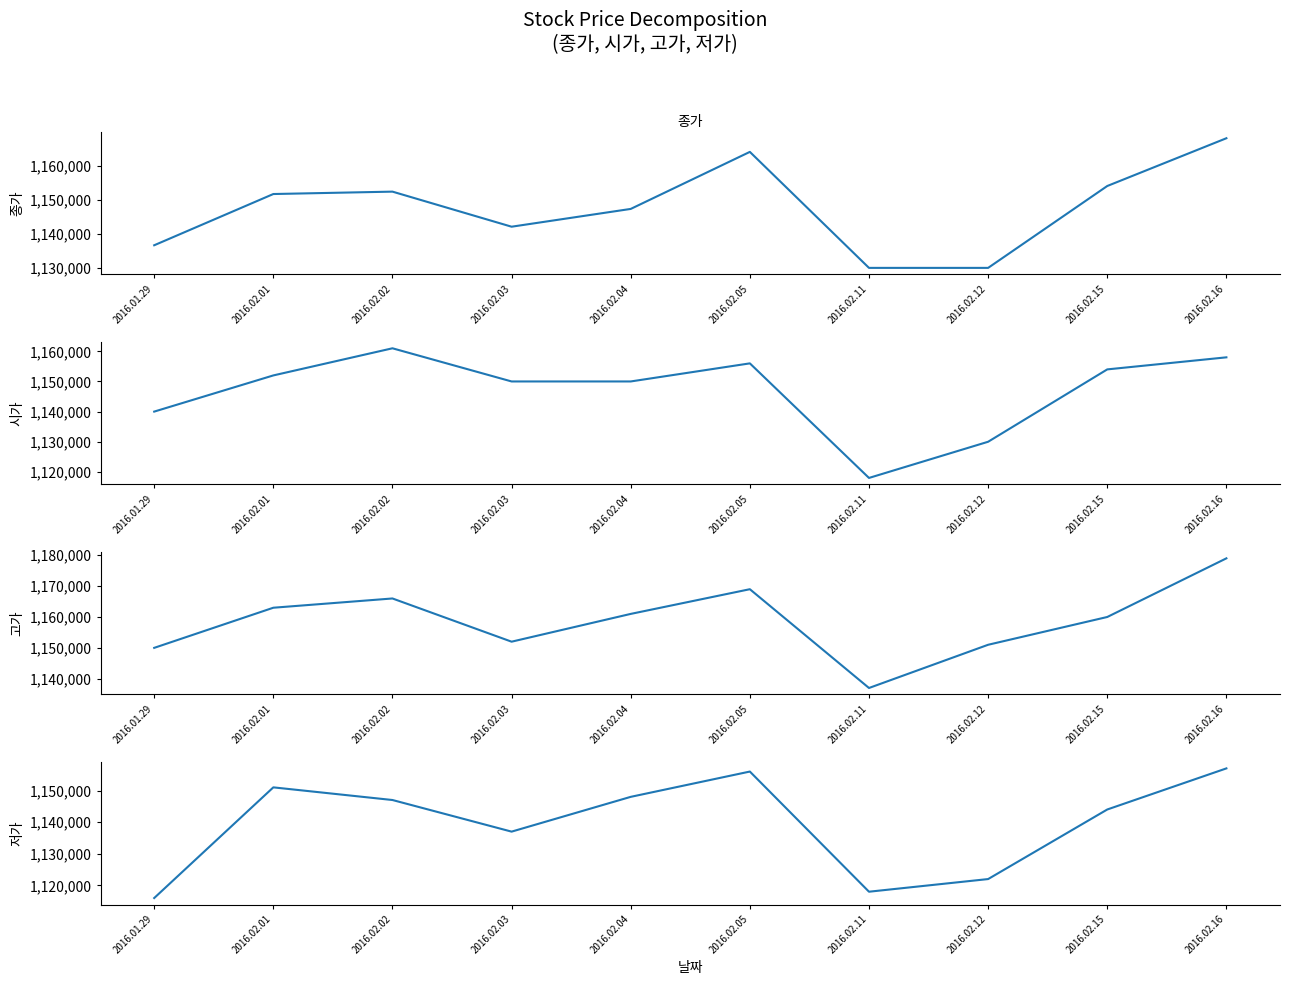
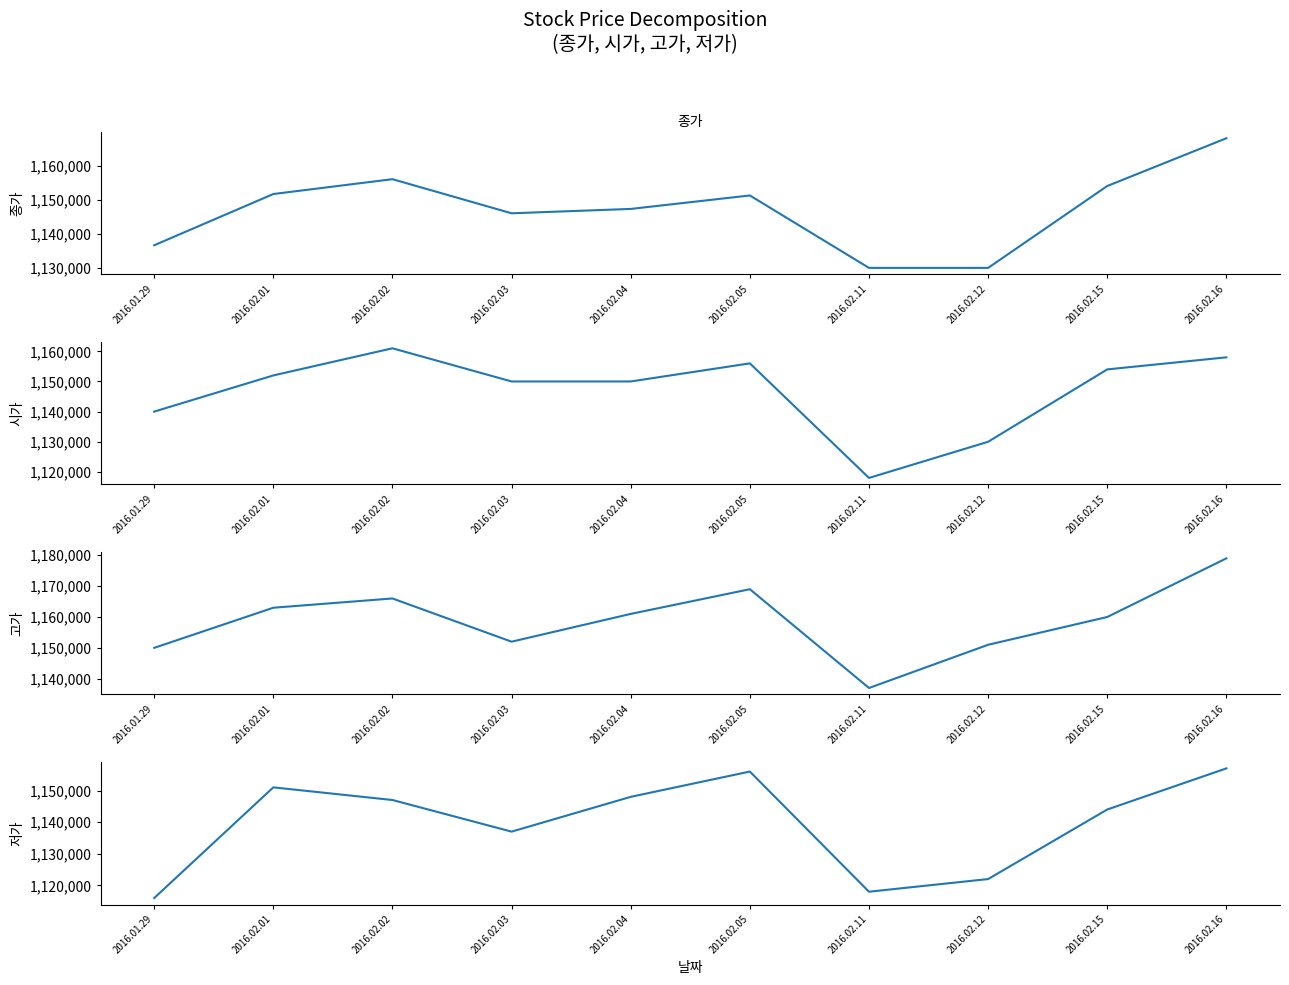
종가, 2016.02.02: 1,152,000 -> 1,156,000
종가, 2016.02.03: 1,142,000 -> 1,146,000
종가, 2016.02.05: 1,164,000 -> 1,151,000
